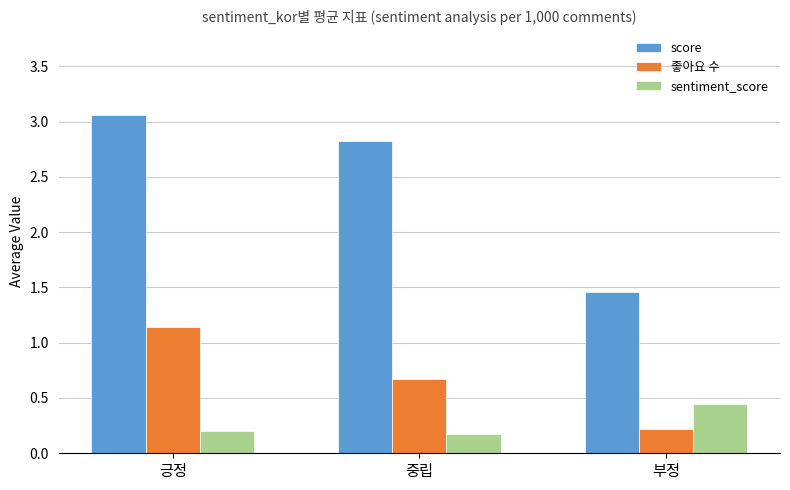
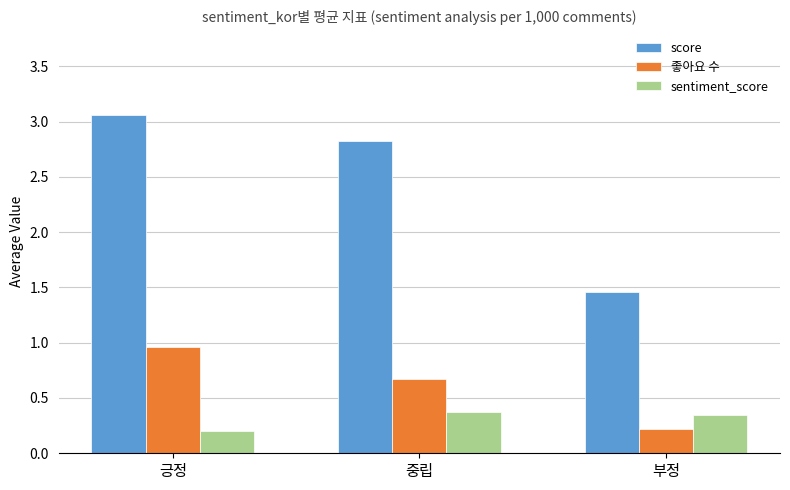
좋아요 수, 긍정: 1.14 -> 0.96
sentiment_score, 중립: 0.17 -> 0.37
sentiment_score, 부정: 0.45 -> 0.35
